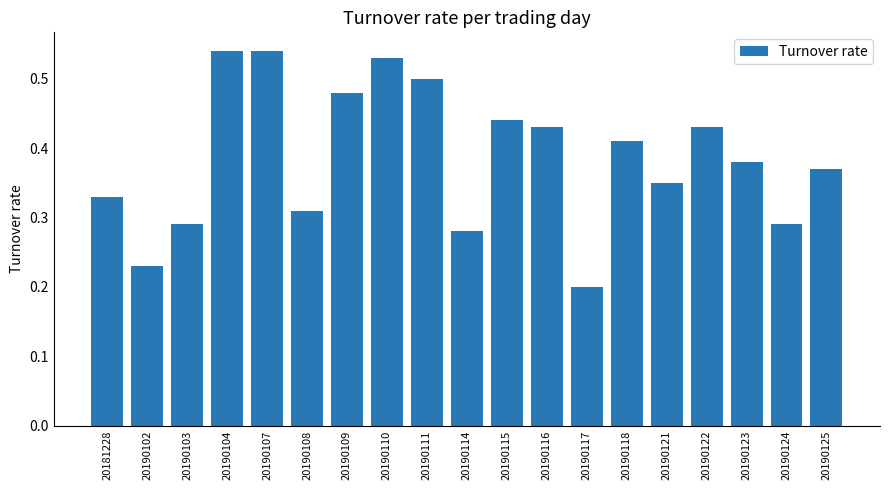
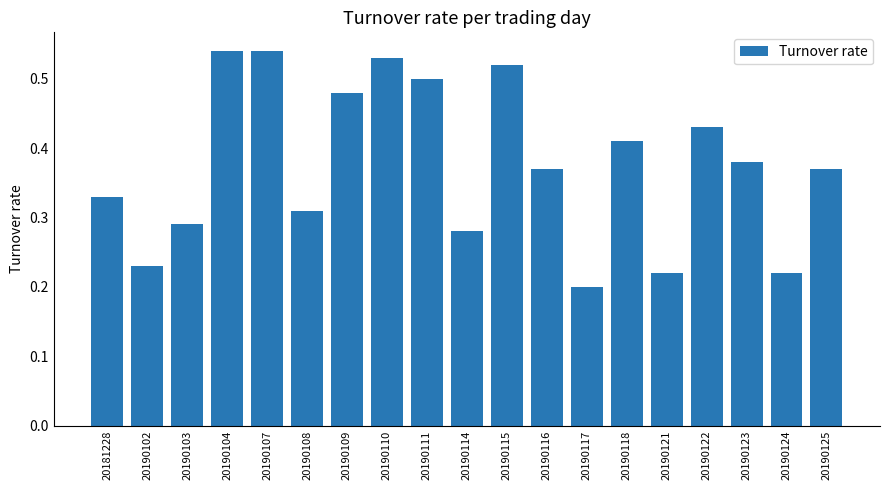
20190115: 0.44 -> 0.52
20190116: 0.43 -> 0.37
20190121: 0.35 -> 0.22
20190124: 0.29 -> 0.22
